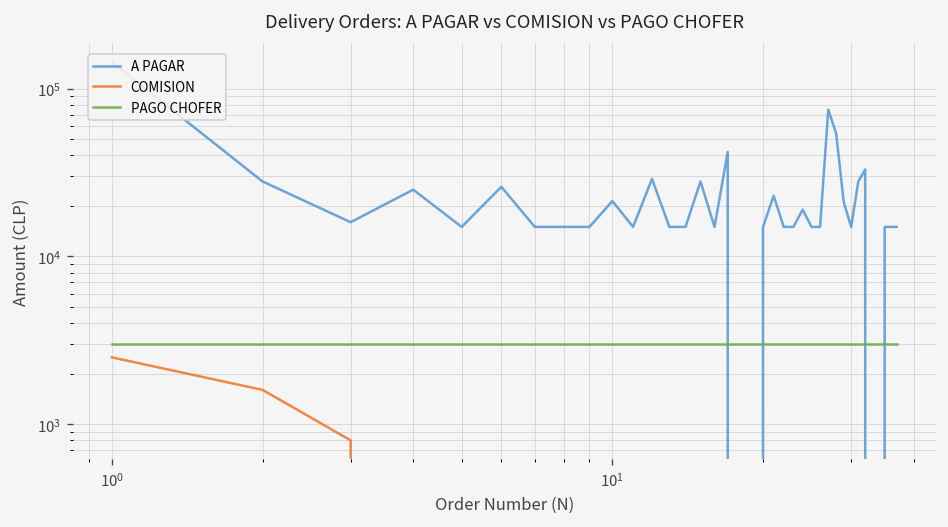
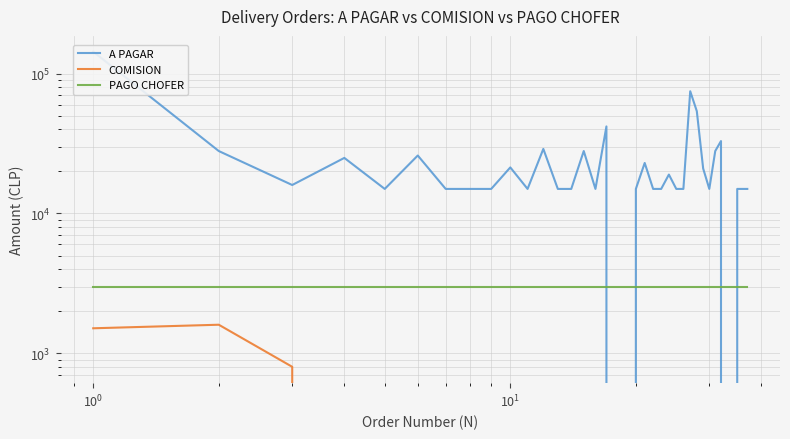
COMISION, 10^0: 2500 -> 1500
